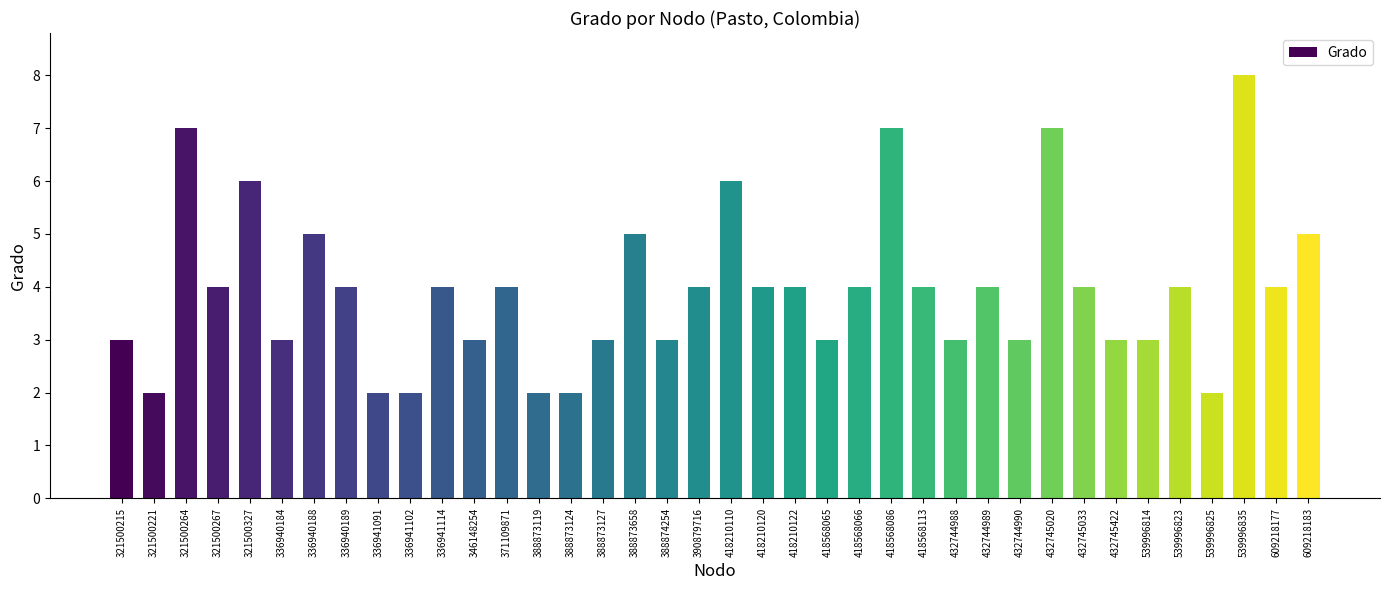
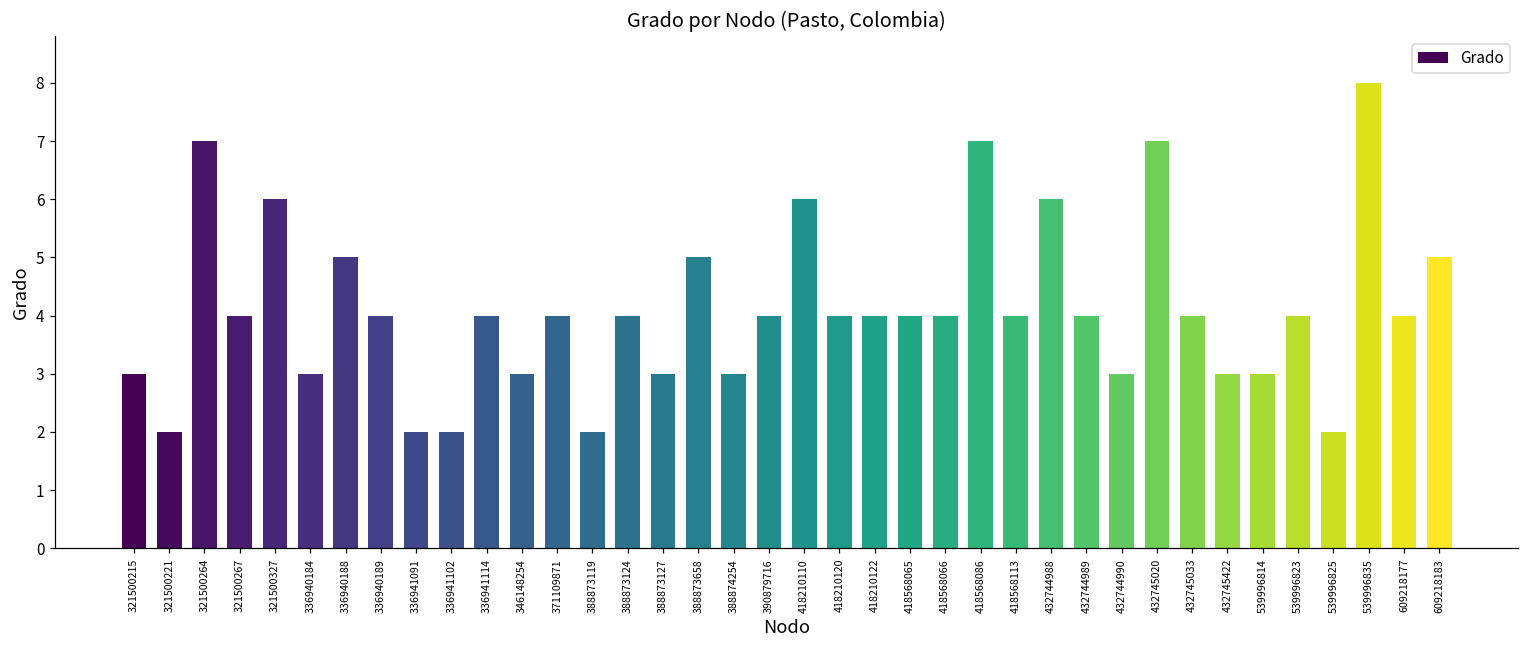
388873124: 2 -> 4
418568065: 3 -> 4
432744988: 3 -> 6
